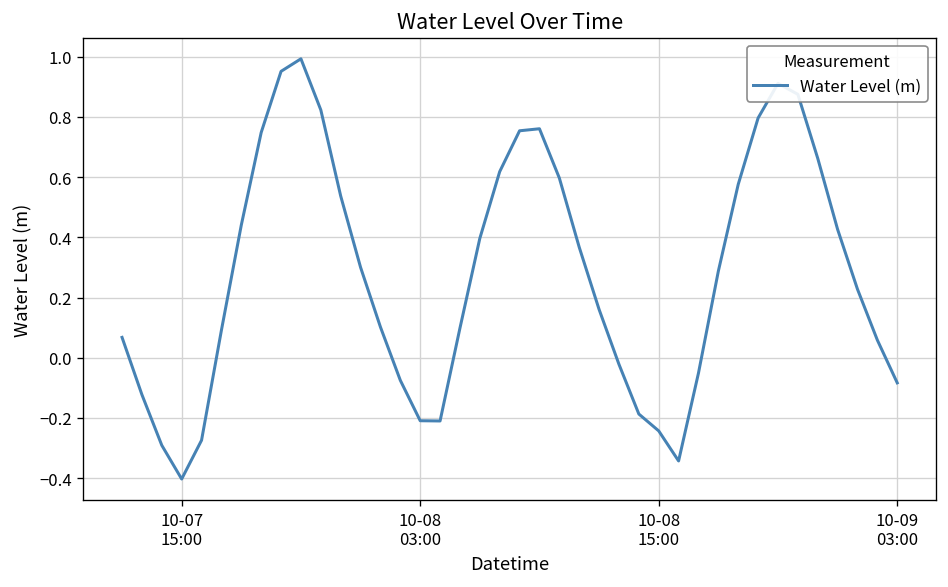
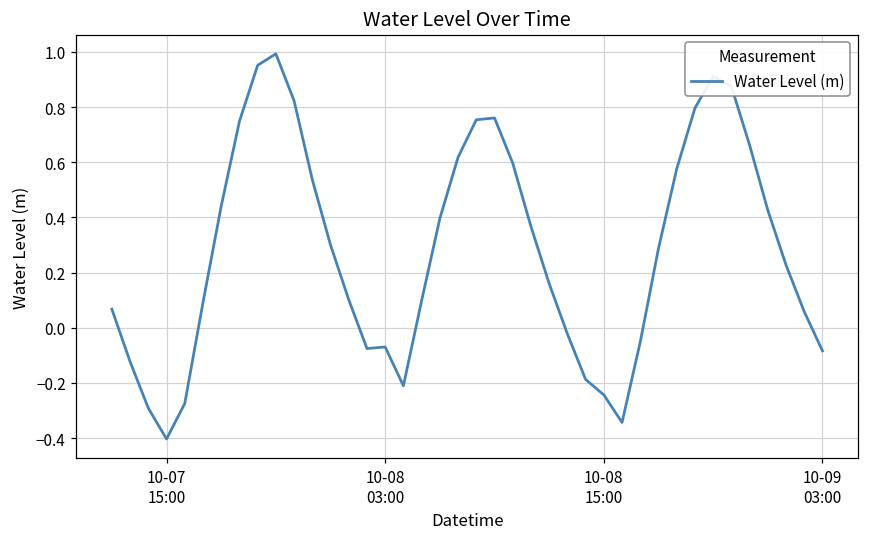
10-08 03:00: -0.21 -> -0.07
